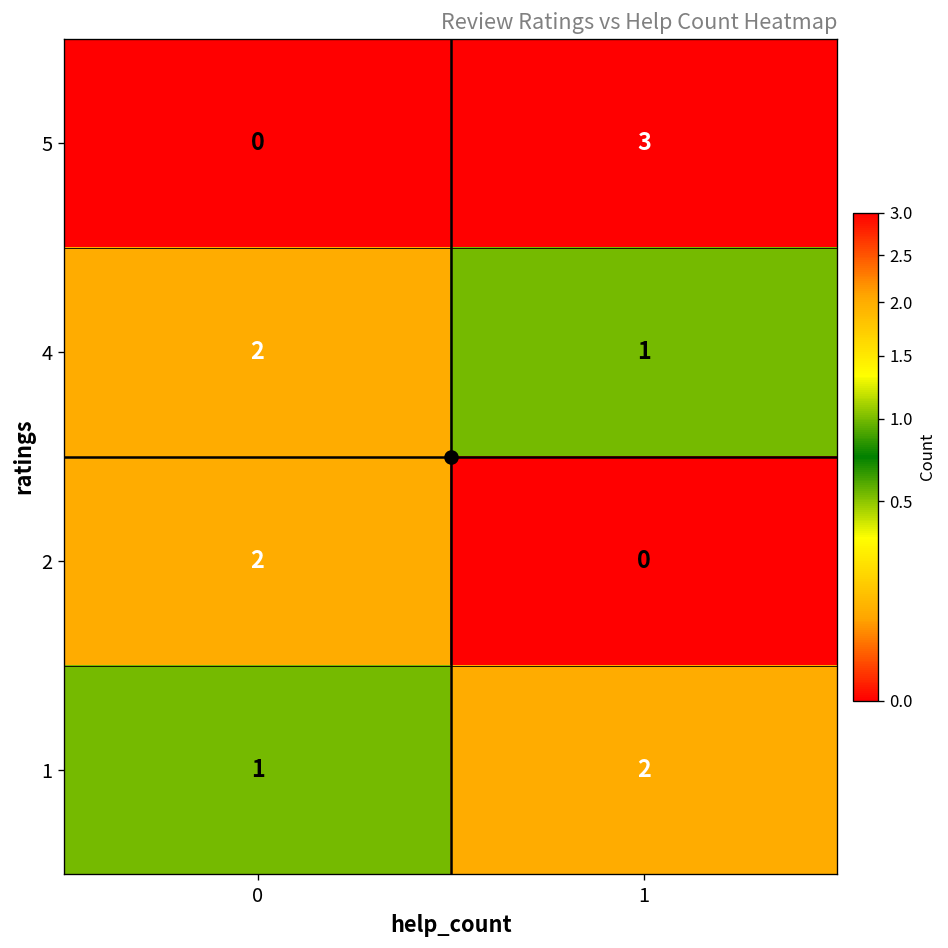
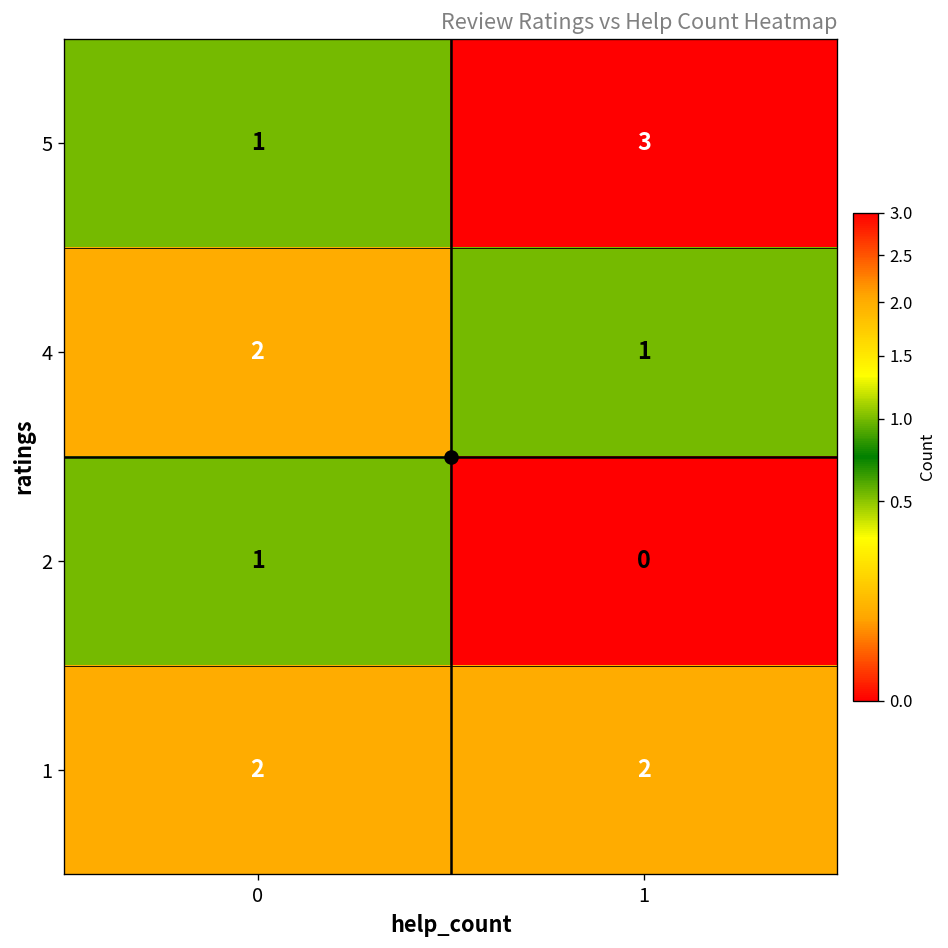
5, 0: 0 -> 1
2, 0: 2 -> 1
1, 0: 1 -> 2
